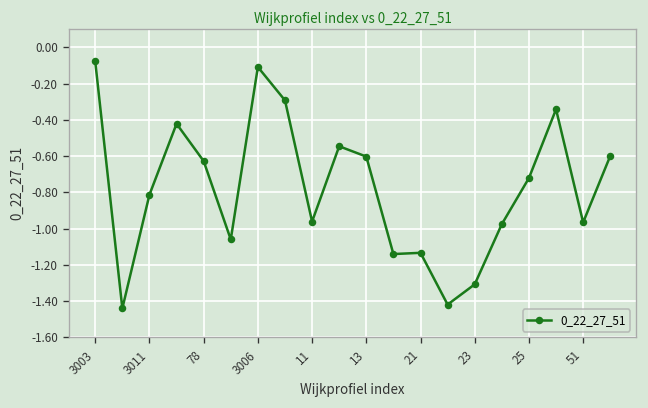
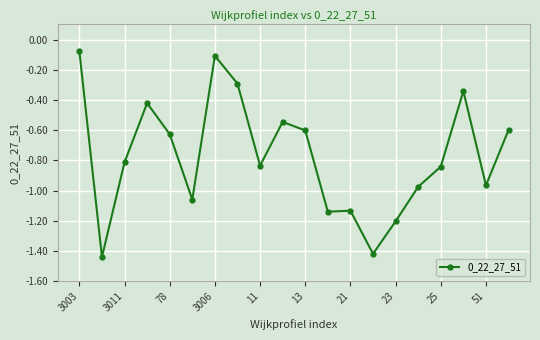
11: -0.96 -> -0.84
23: -1.31 -> -1.20
25: -0.72 -> -0.84
